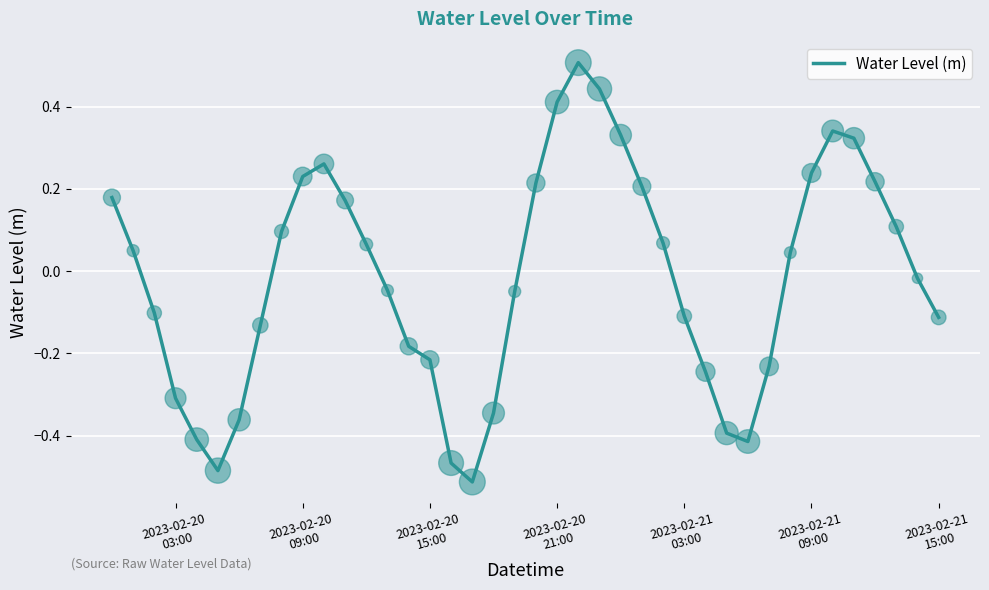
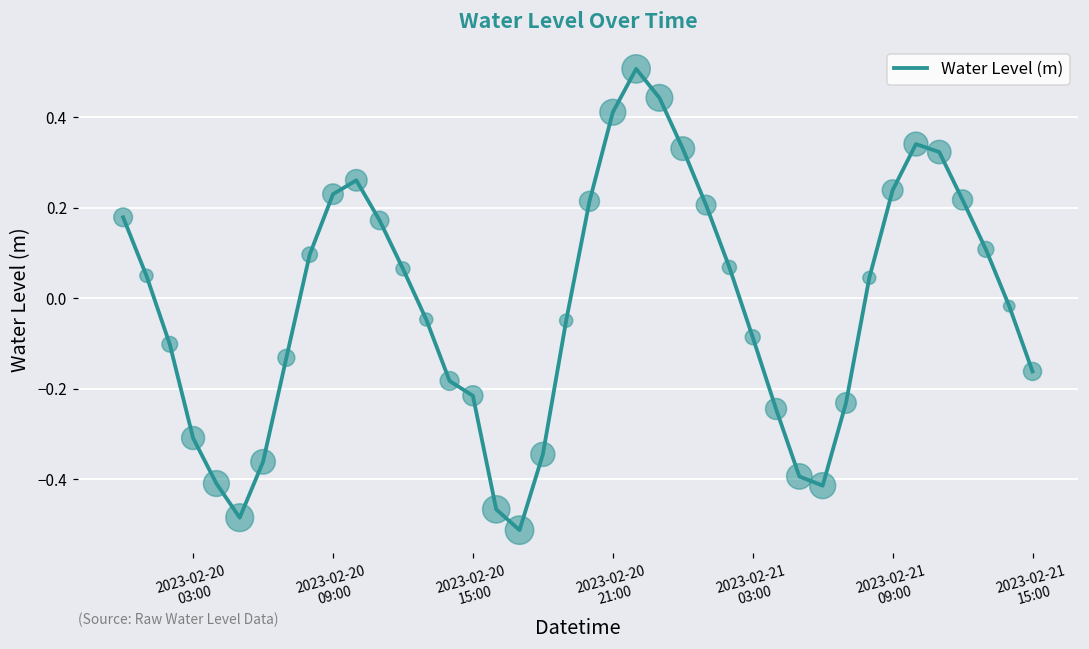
2023-02-21 03:00: -0.11 -> -0.09
2023-02-21 15:00: -0.11 -> -0.16
